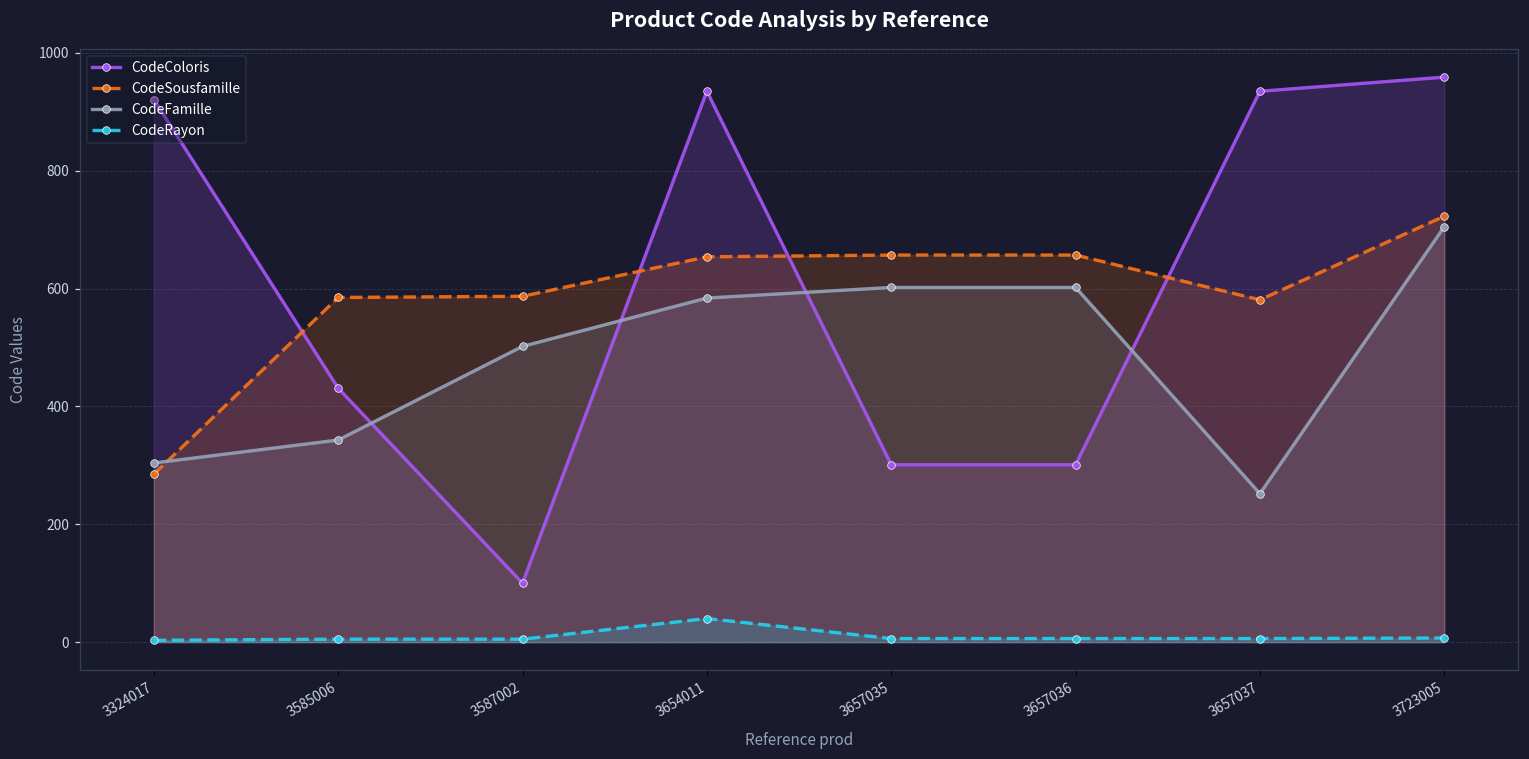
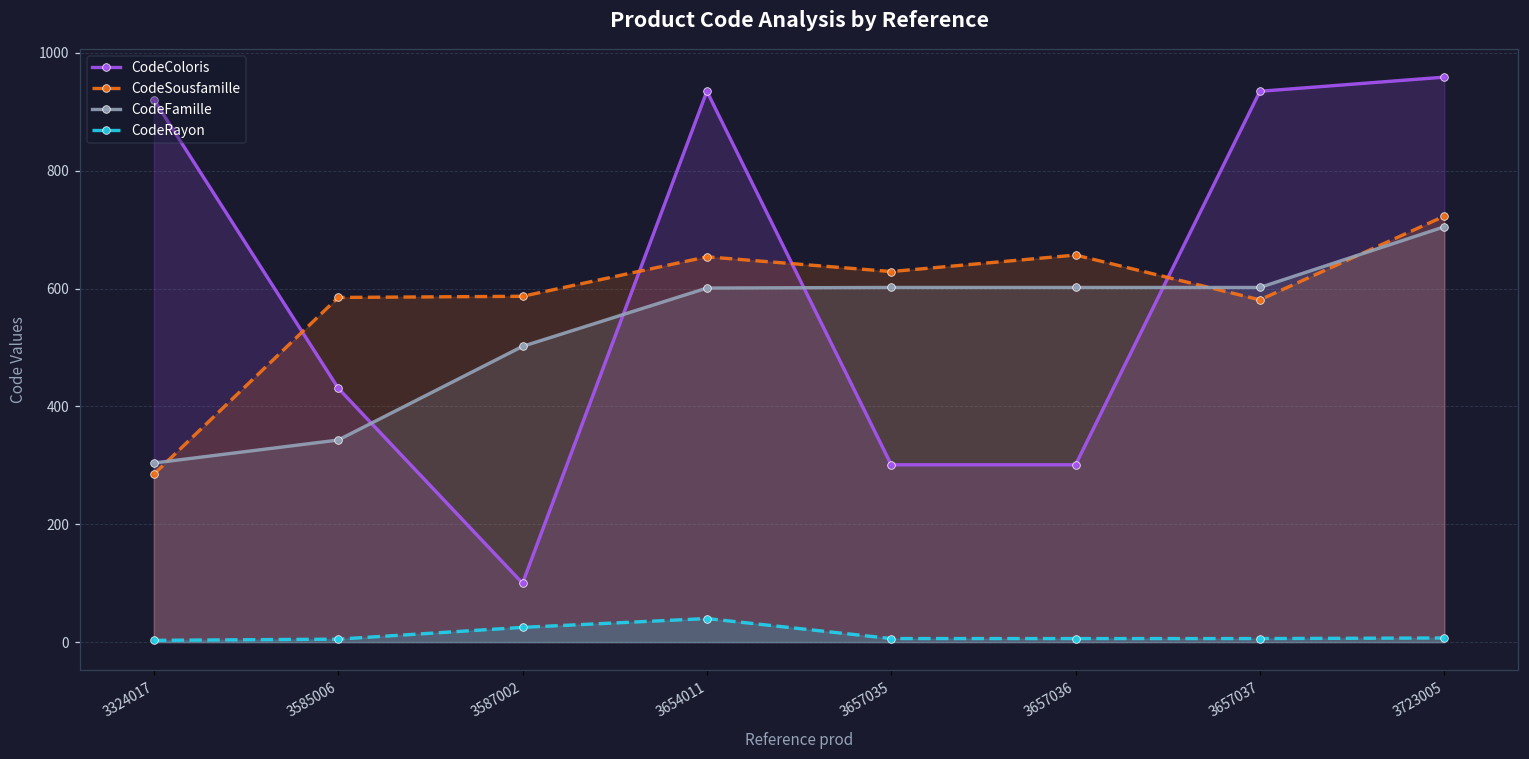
CodeRayon, 3587002: 10 -> 30
CodeFamille, 3654011: 580 -> 600
CodeSousfamille, 3657035: 660 -> 630
CodeFamille, 3657037: 250 -> 600
